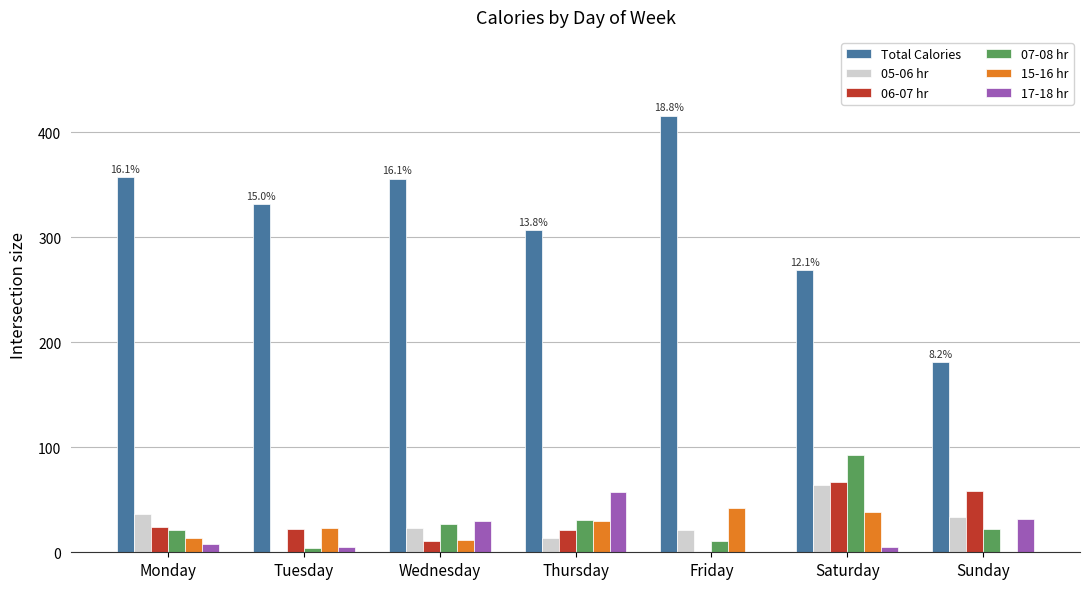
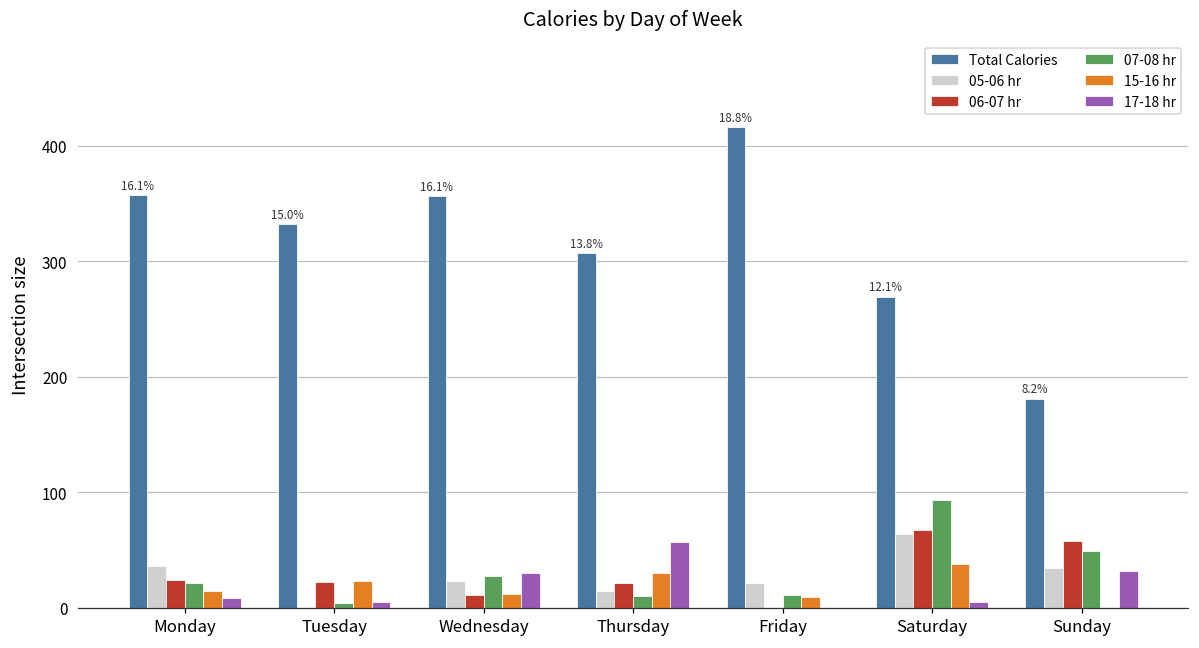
07-08 hr, Thursday: 31 -> 10
15-16 hr, Friday: 42 -> 9
07-08 hr, Sunday: 22 -> 49
